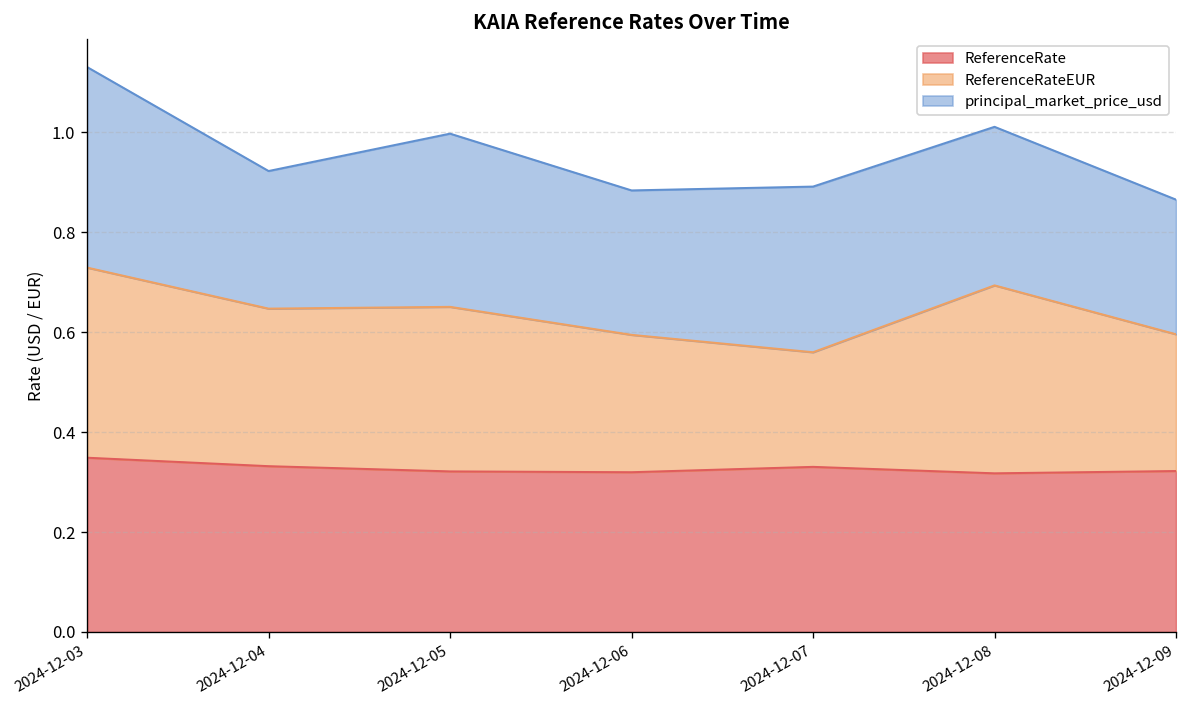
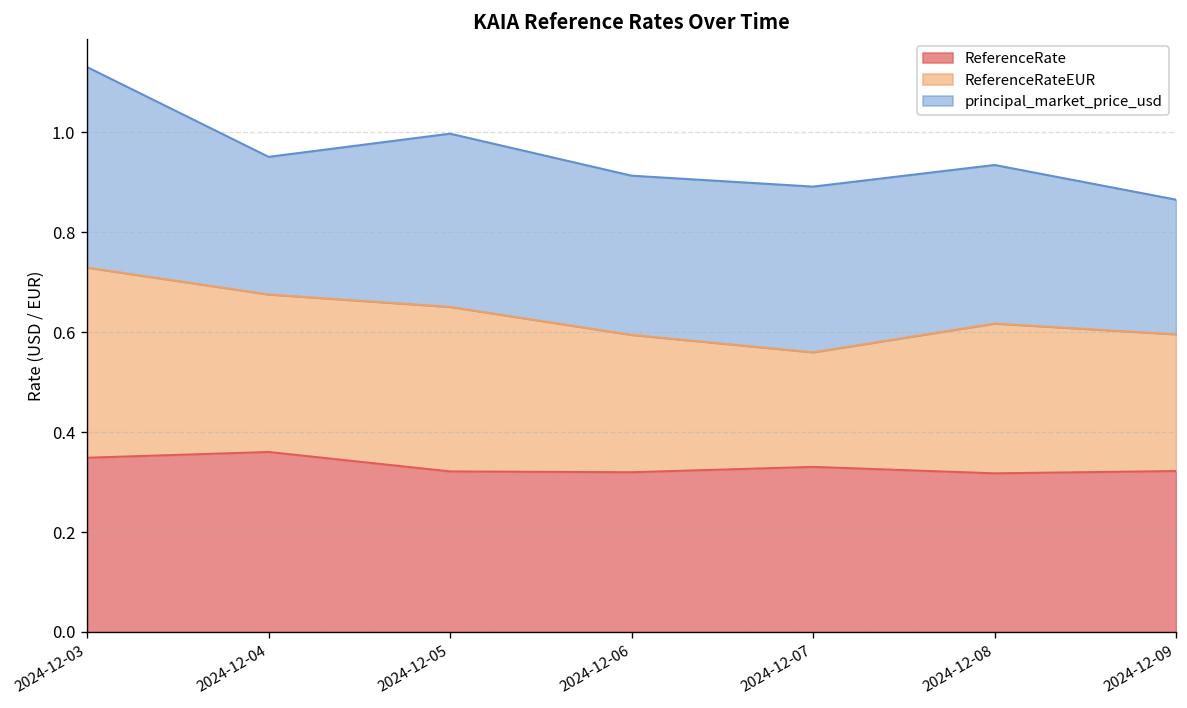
ReferenceRate, 2024-12-04: 0.33 -> 0.36
principal_market_price_usd, 2024-12-06: 0.29 -> 0.32
ReferenceRateEUR, 2024-12-08: 0.38 -> 0.30
